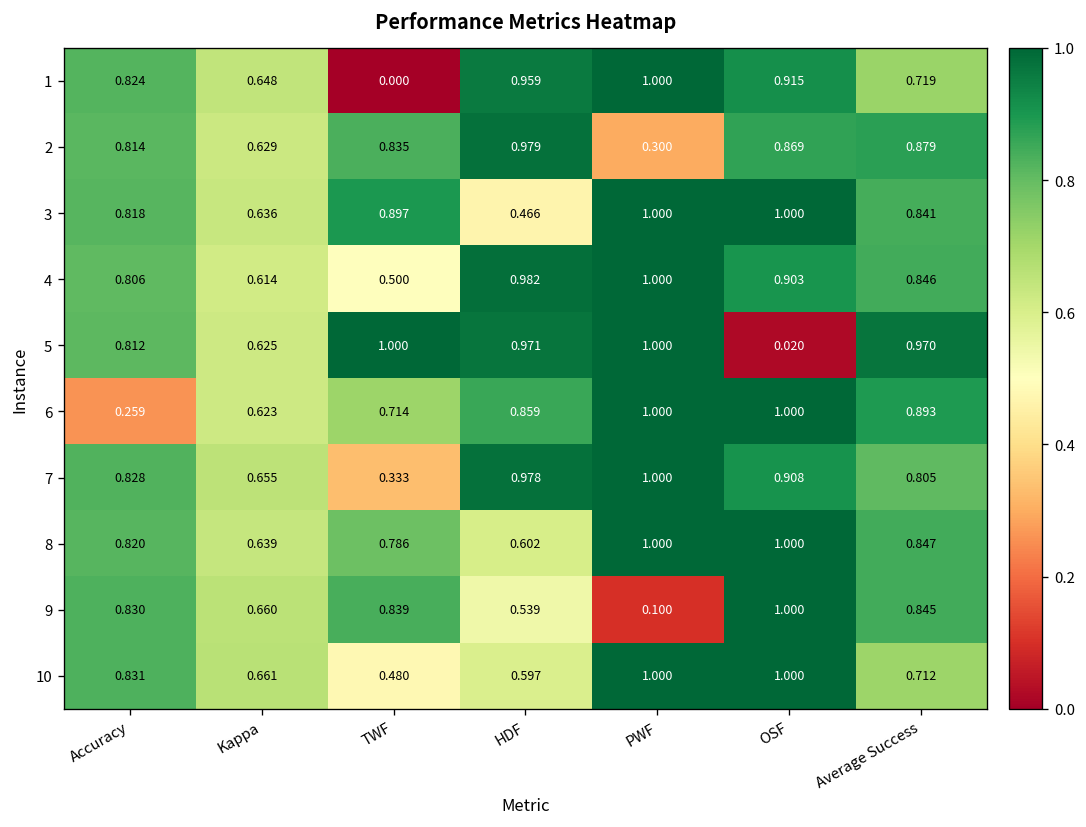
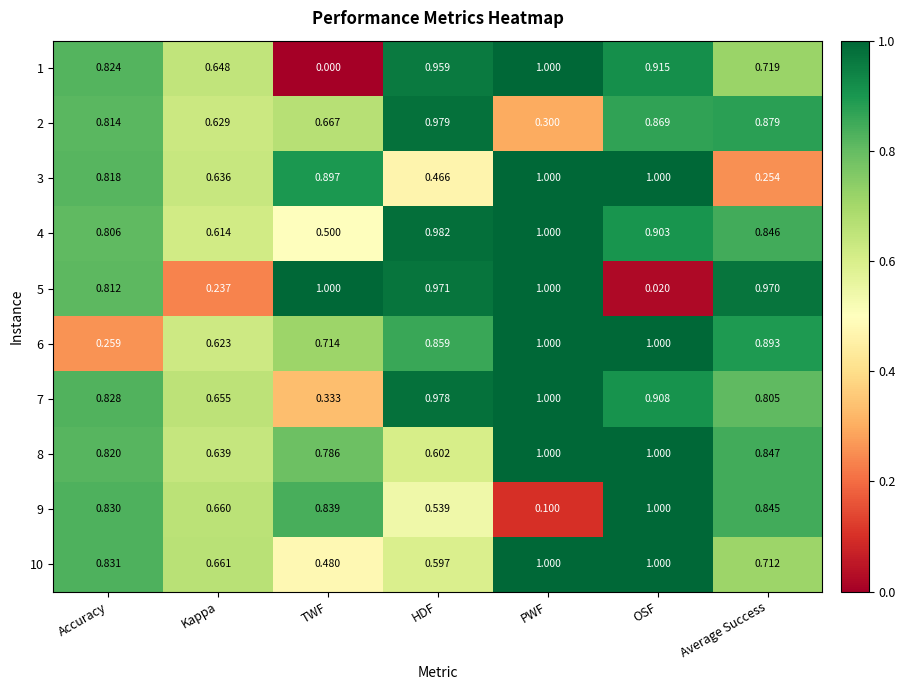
2, TWF: 0.835 -> 0.667
3, Average Success: 0.841 -> 0.254
5, Kappa: 0.625 -> 0.237
